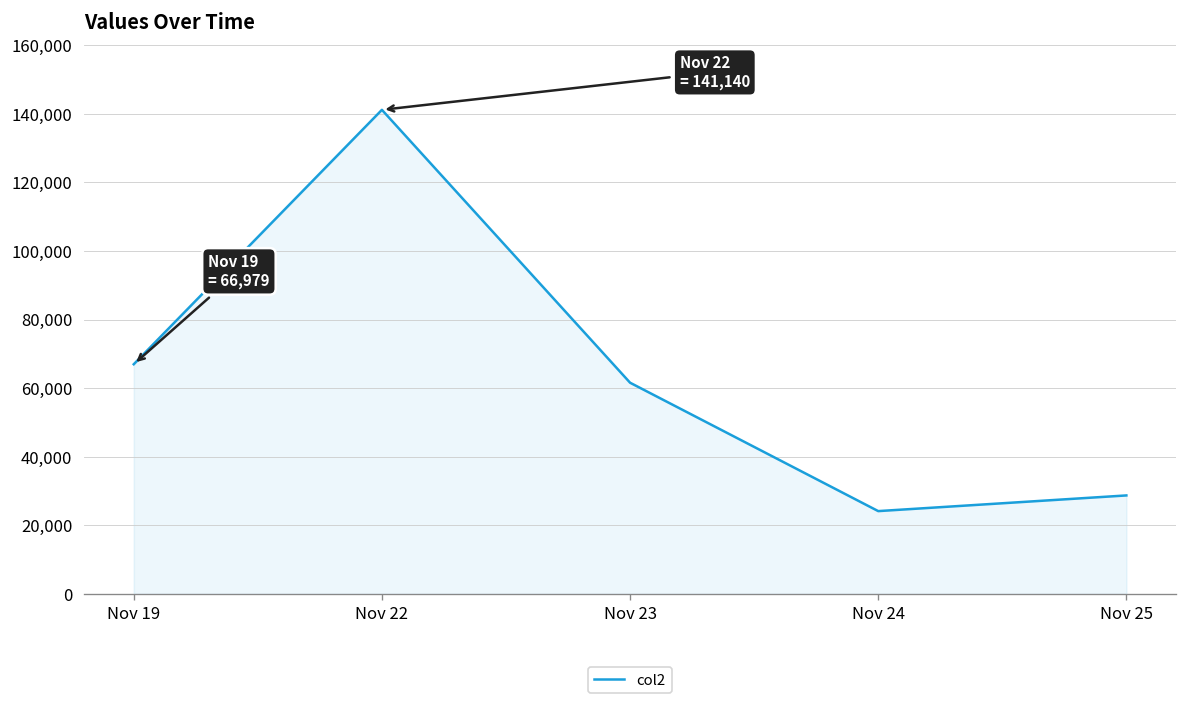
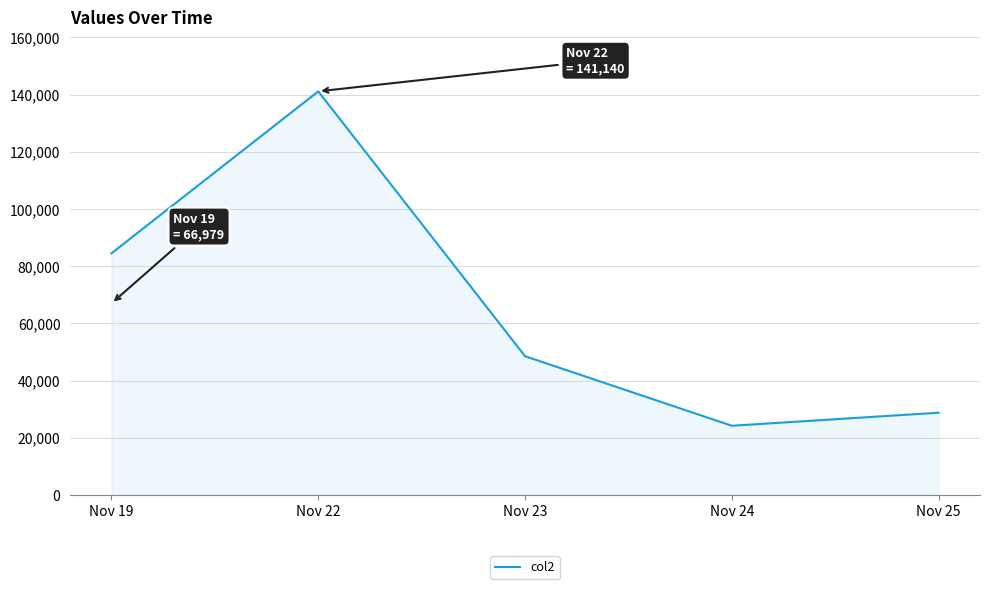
Nov 19: 67,000 -> 84,000
Nov 23: 62,000 -> 49,000
